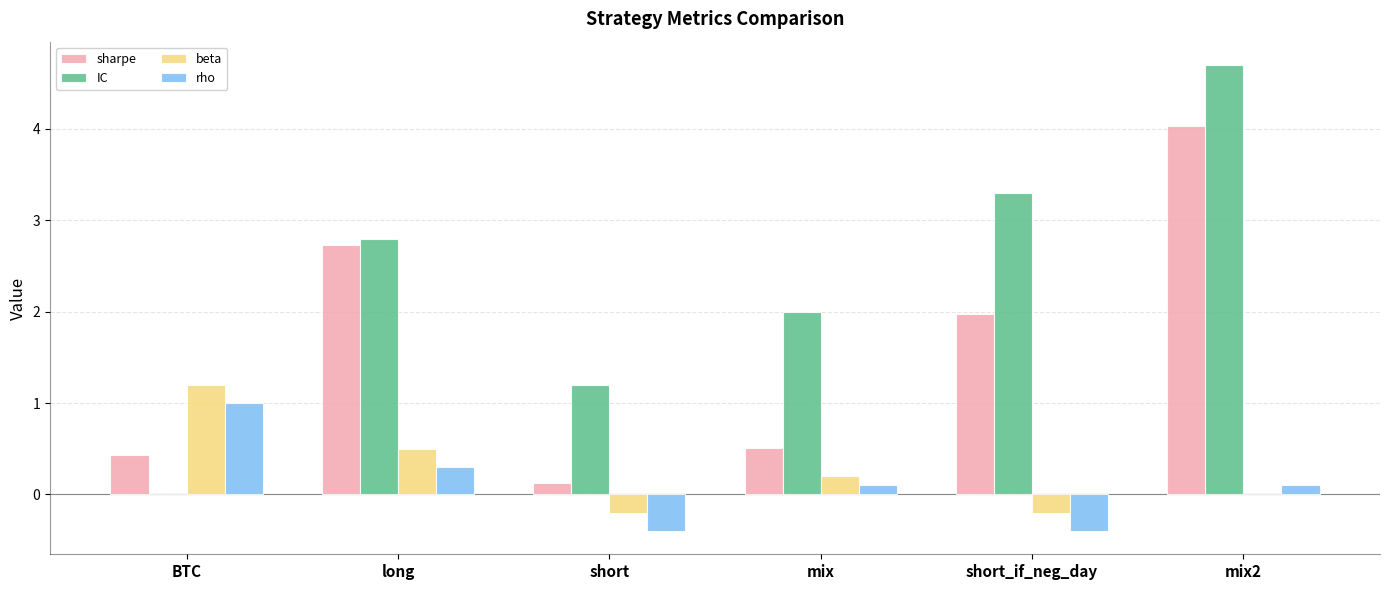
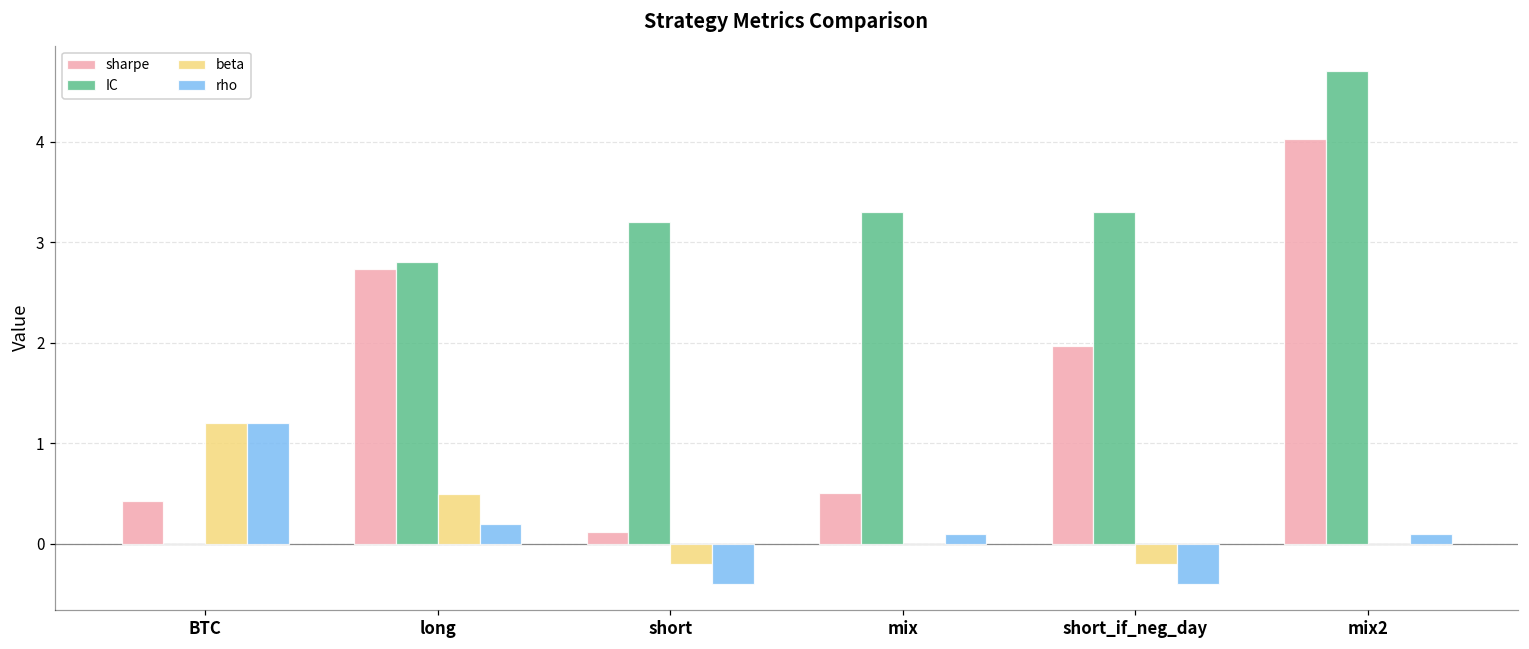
rho, BTC: 1.0 -> 1.2
rho, long: 0.3 -> 0.2
IC, short: 1.2 -> 3.2
IC, mix: 2.0 -> 3.3
beta, mix: 0.2 -> 0.0
